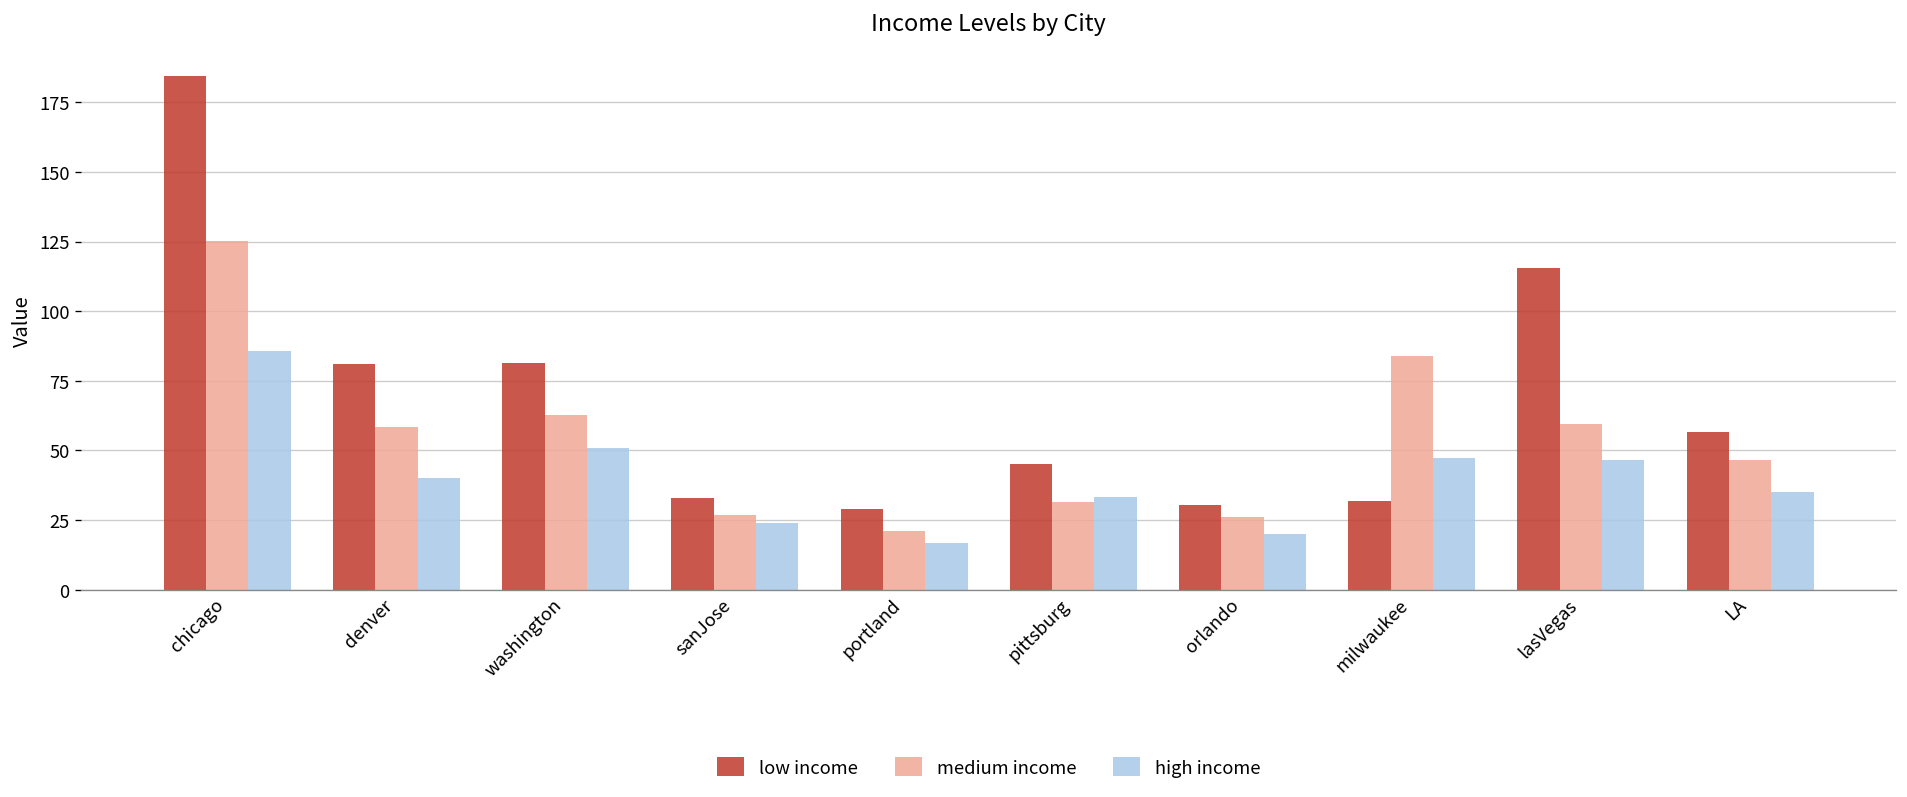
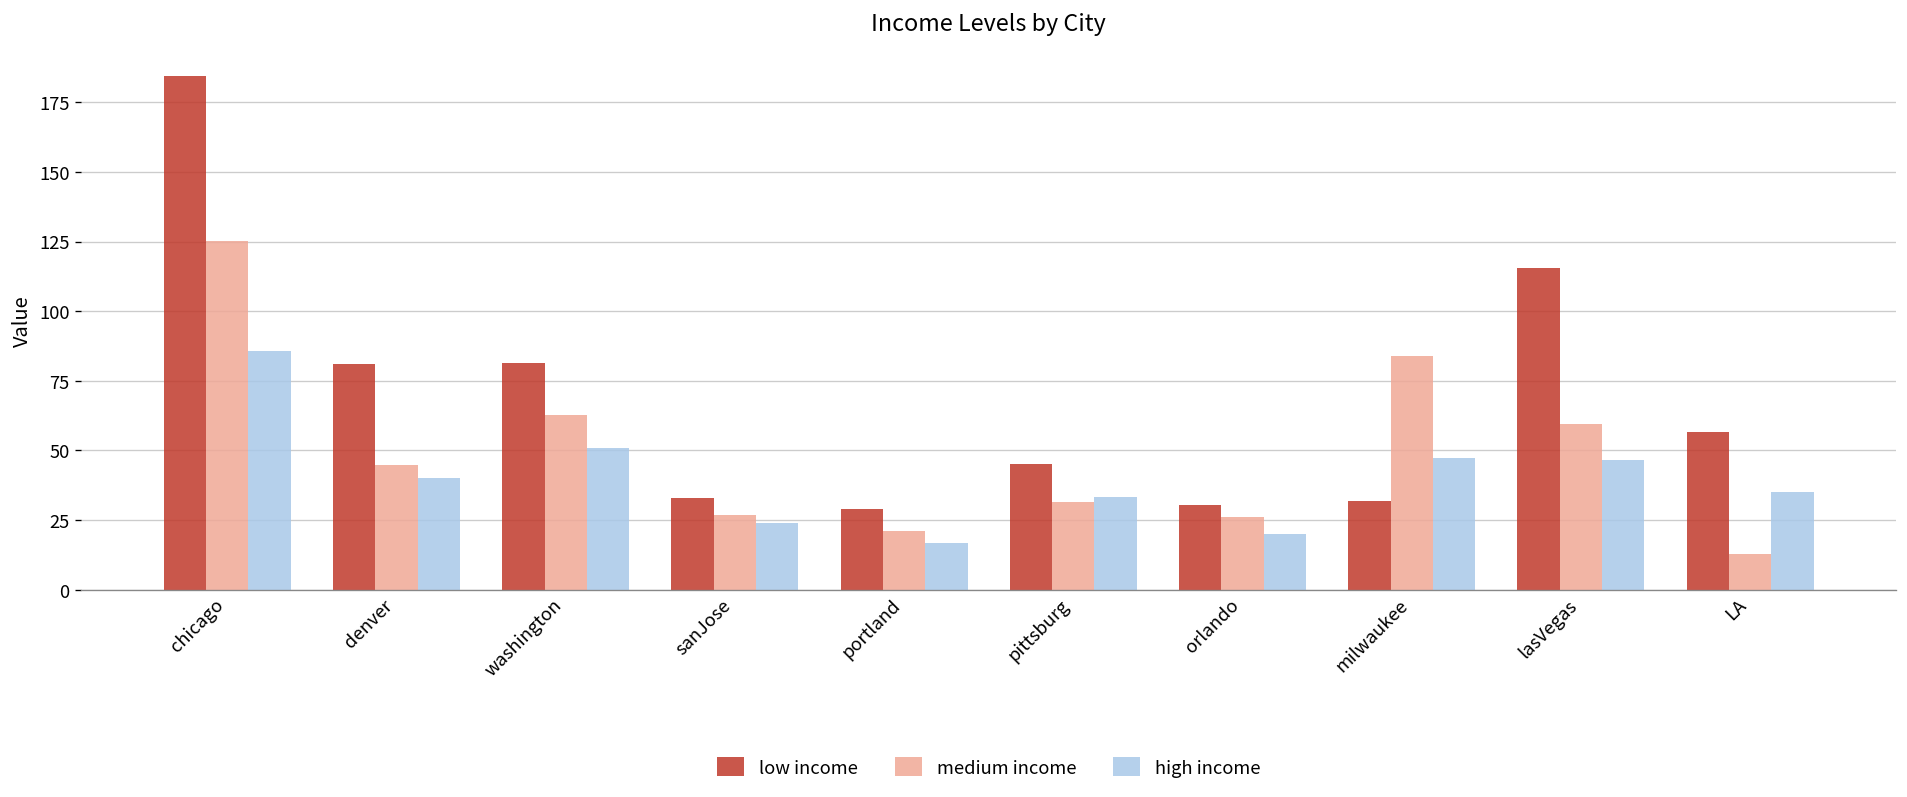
medium income, denver: 58 -> 45
medium income, LA: 46 -> 13
